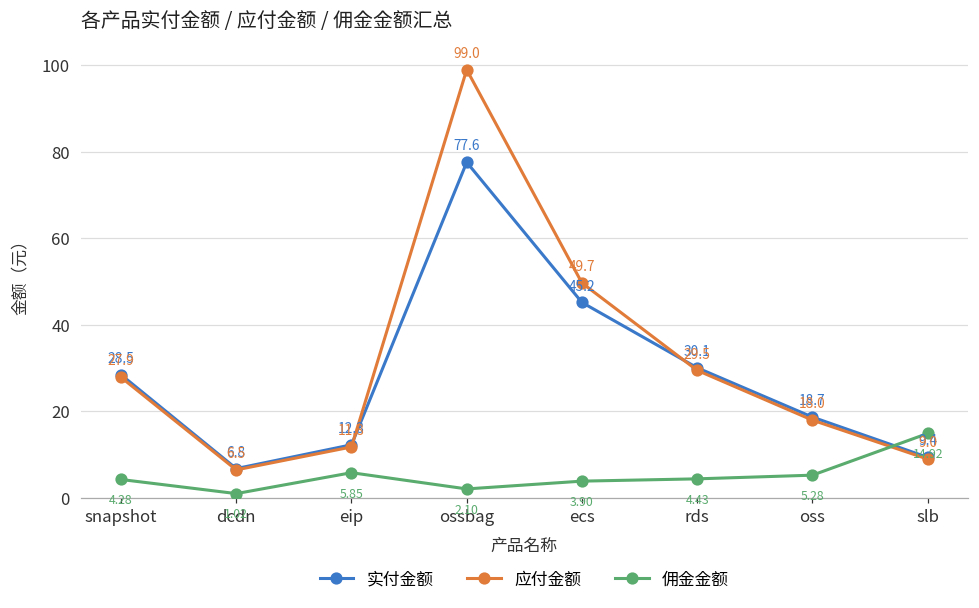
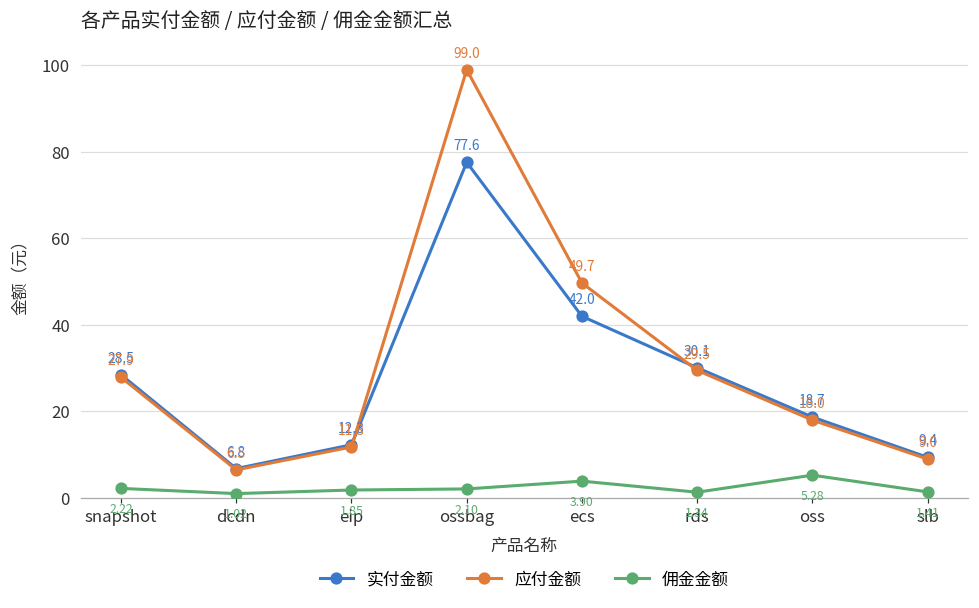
佣金金额, snapshot: 4.28 -> 2.22
佣金金额, eip: 5.85 -> 1.85
实付金额, ecs: 45.2 -> 42.0
佣金金额, rds: 4.43 -> 1.34
佣金金额, slb: 14.92 -> 1.41
